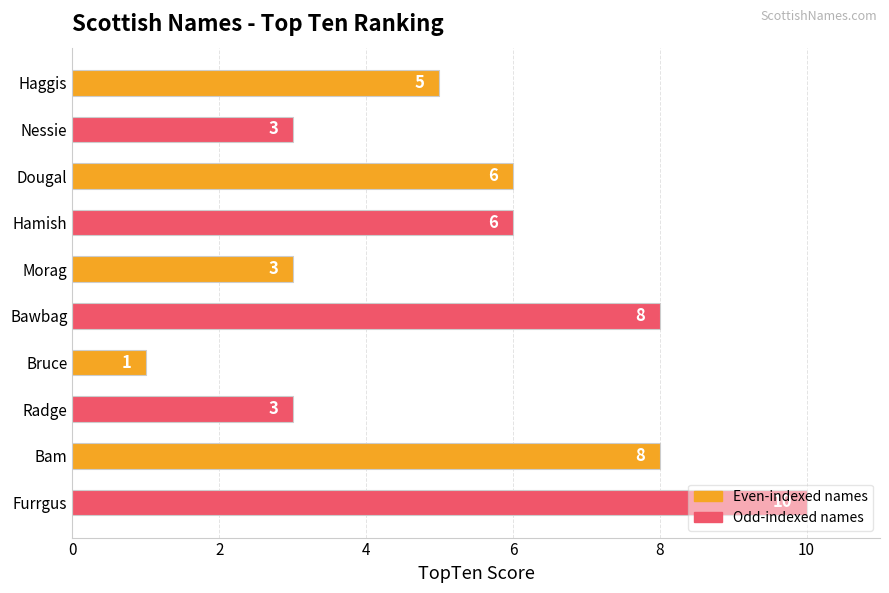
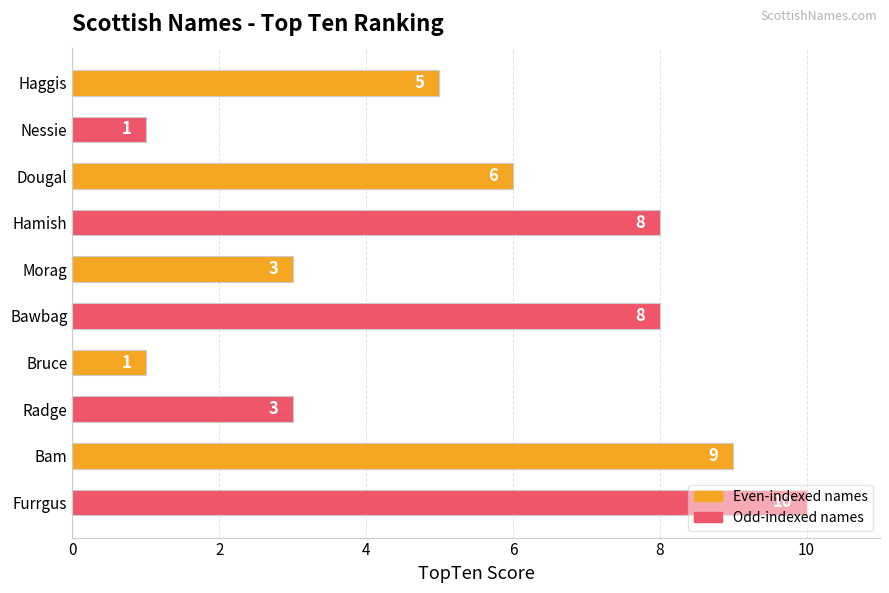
Nessie: 3 -> 1
Hamish: 6 -> 8
Bam: 8 -> 9
